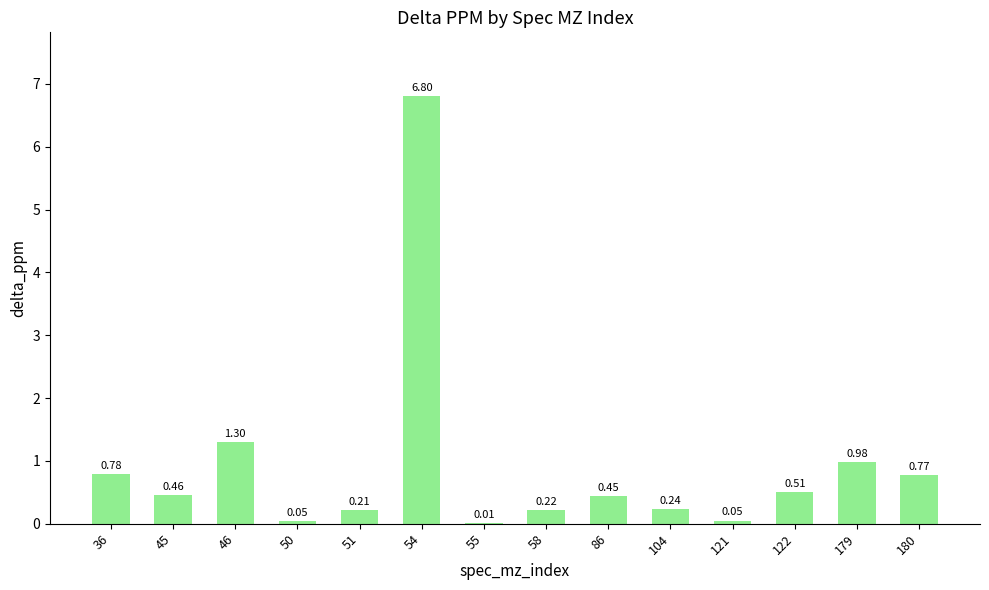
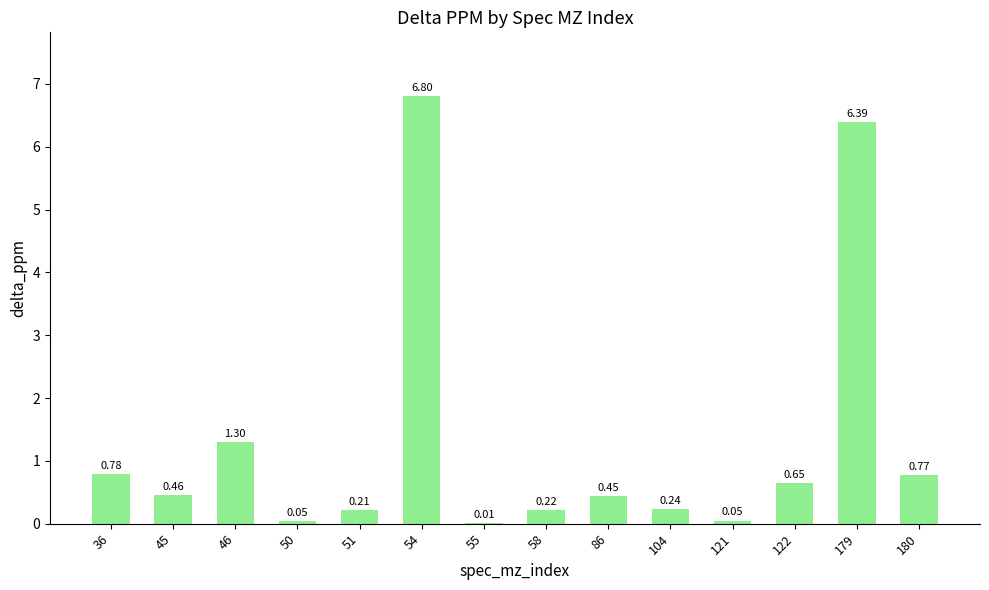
122: 0.51 -> 0.65
179: 0.98 -> 6.39
